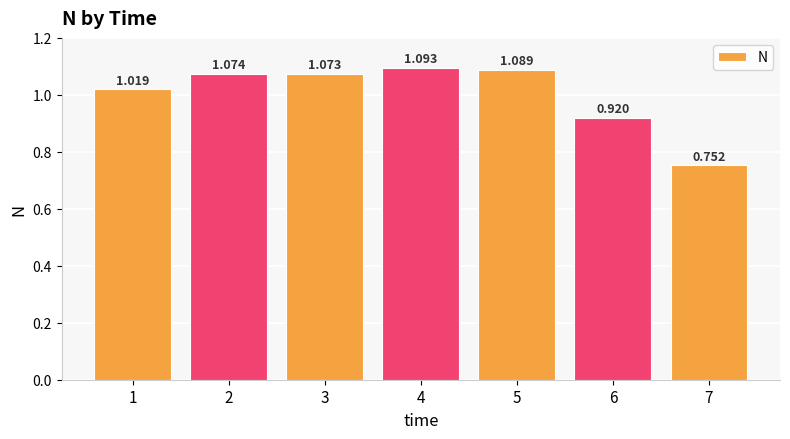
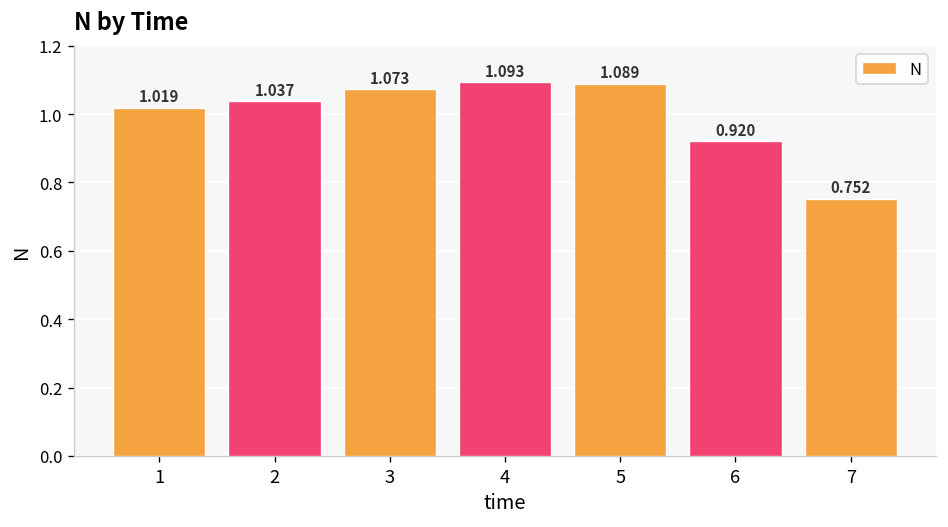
2: 1.074 -> 1.037
